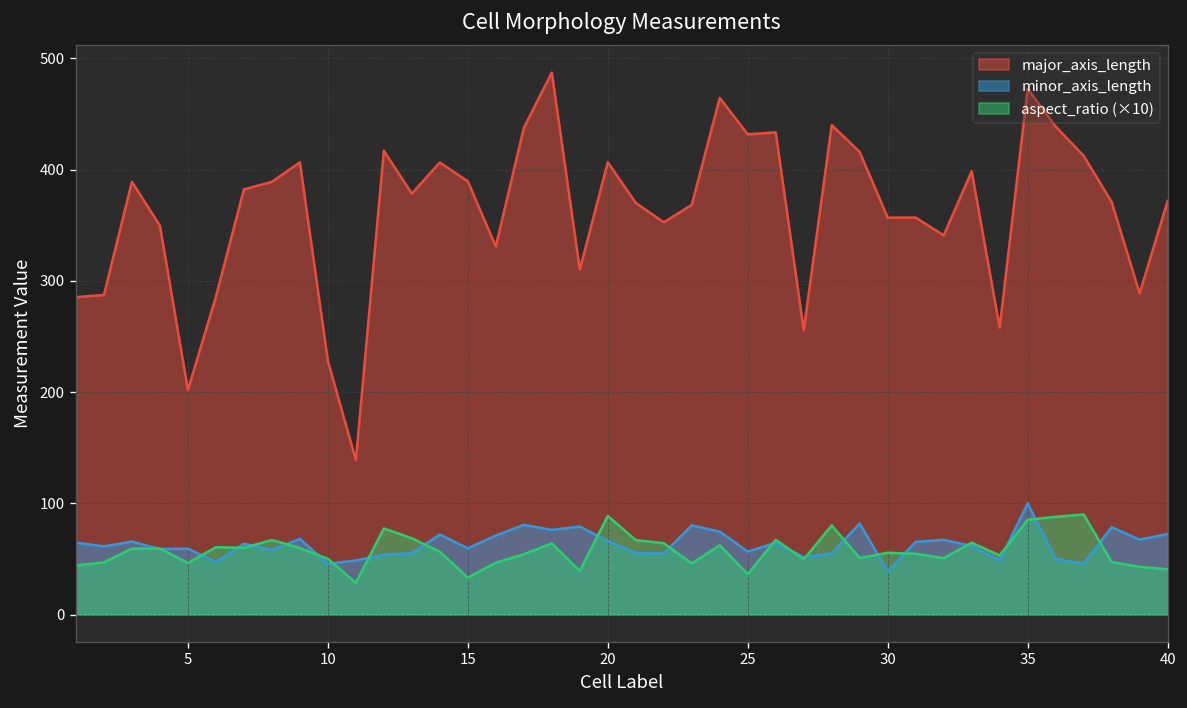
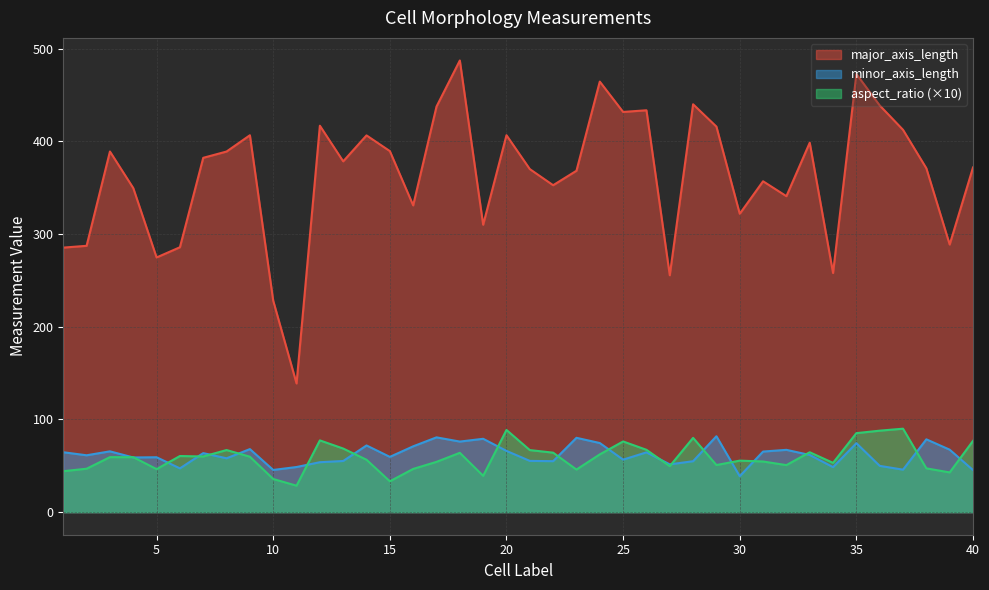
major_axis_length, 5: 200 -> 270
aspect_ratio (×10), 10: 50 -> 40
aspect_ratio (×10), 25: 40 -> 80
major_axis_length, 30: 360 -> 320
minor_axis_length, 35: 100 -> 70
minor_axis_length, 40: 70 -> 50
aspect_ratio (×10), 40: 40 -> 80
